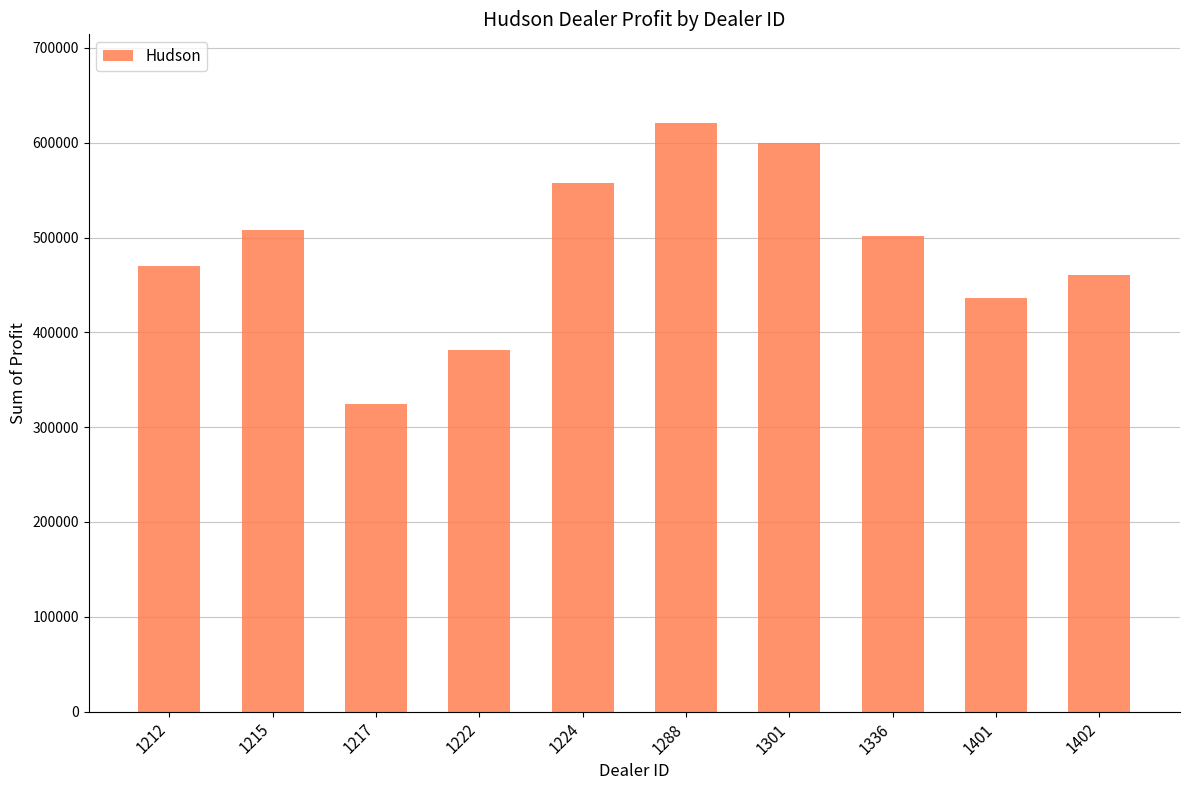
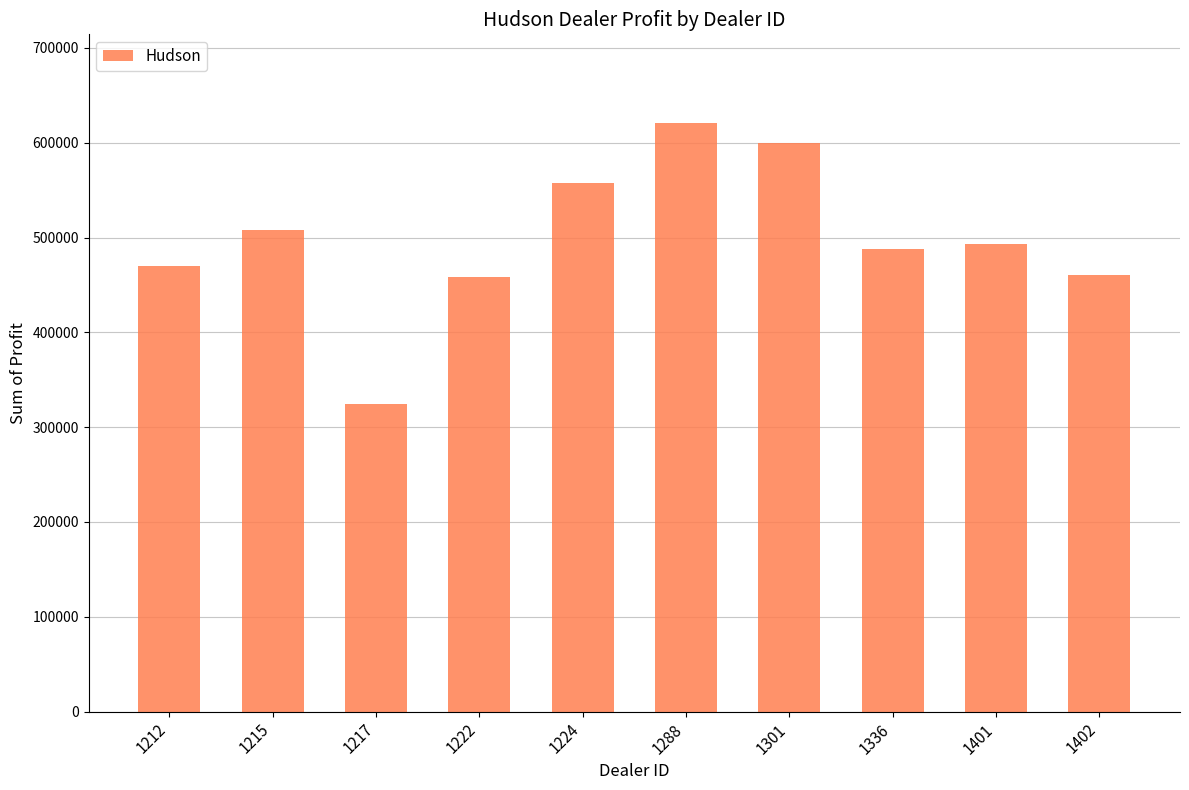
1222: 380000 -> 460000
1336: 500000 -> 490000
1401: 440000 -> 490000
